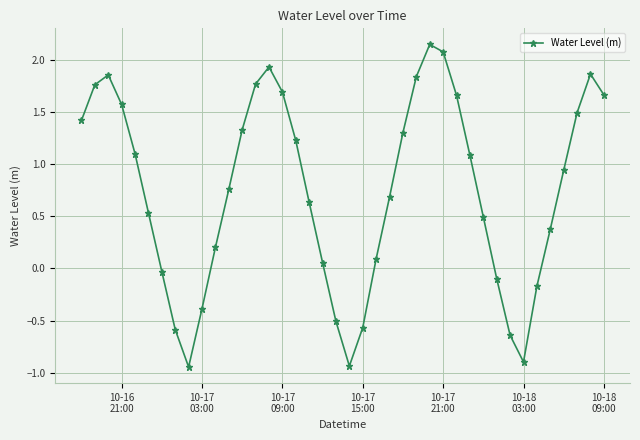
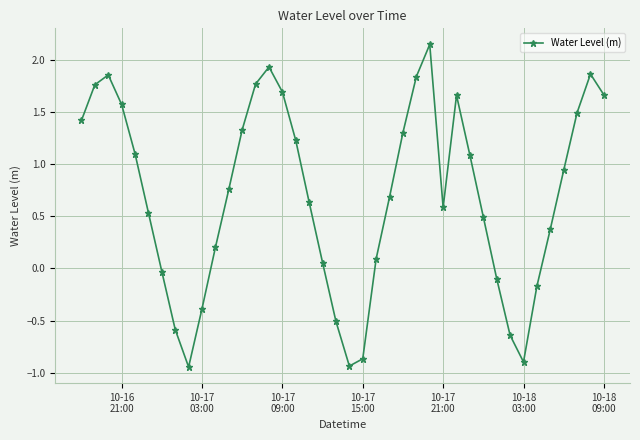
10-17 15:00: -0.57 -> -0.86
10-17 21:00: 2.07 -> 0.58
